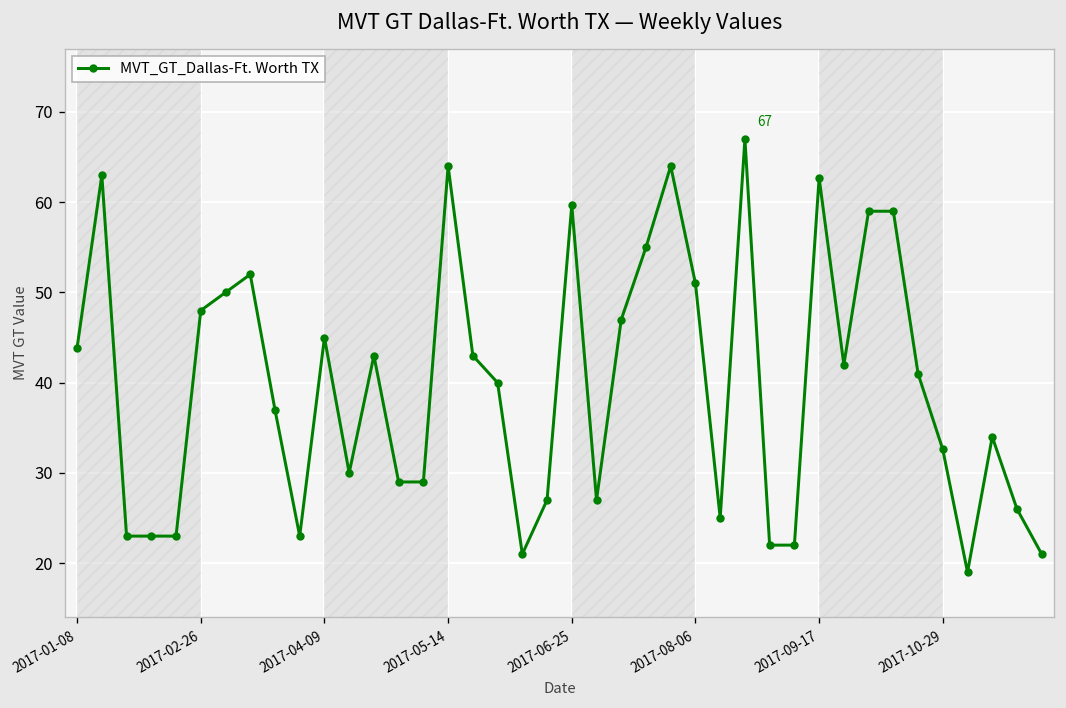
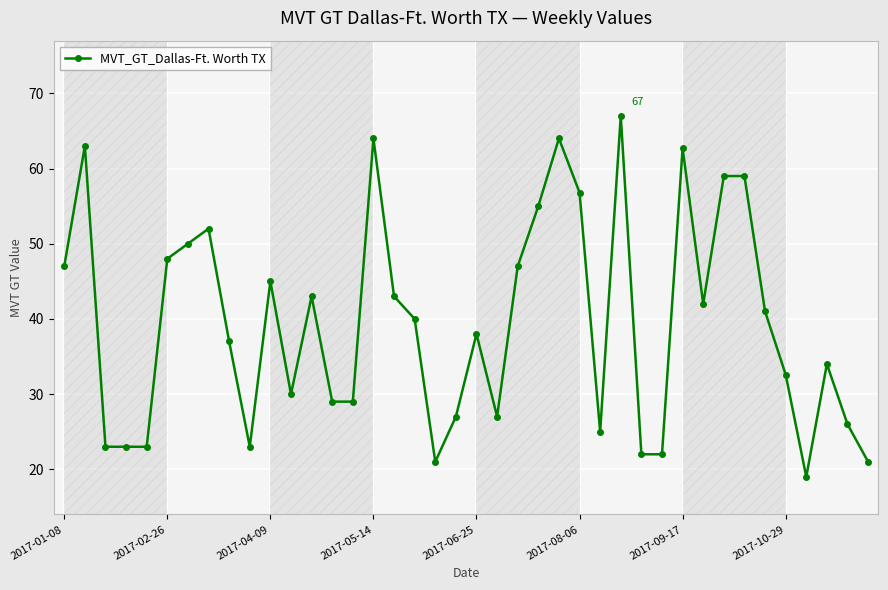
2017-01-08: 44 -> 47
2017-06-25: 60 -> 38
2017-08-06: 51 -> 57
